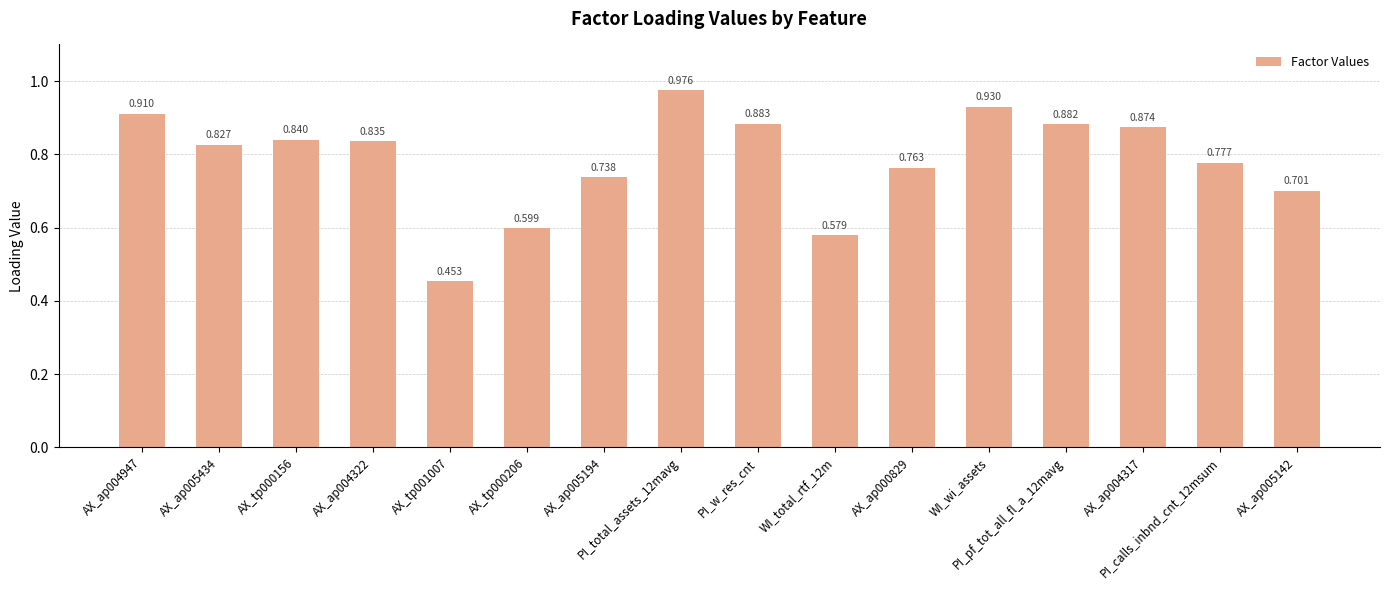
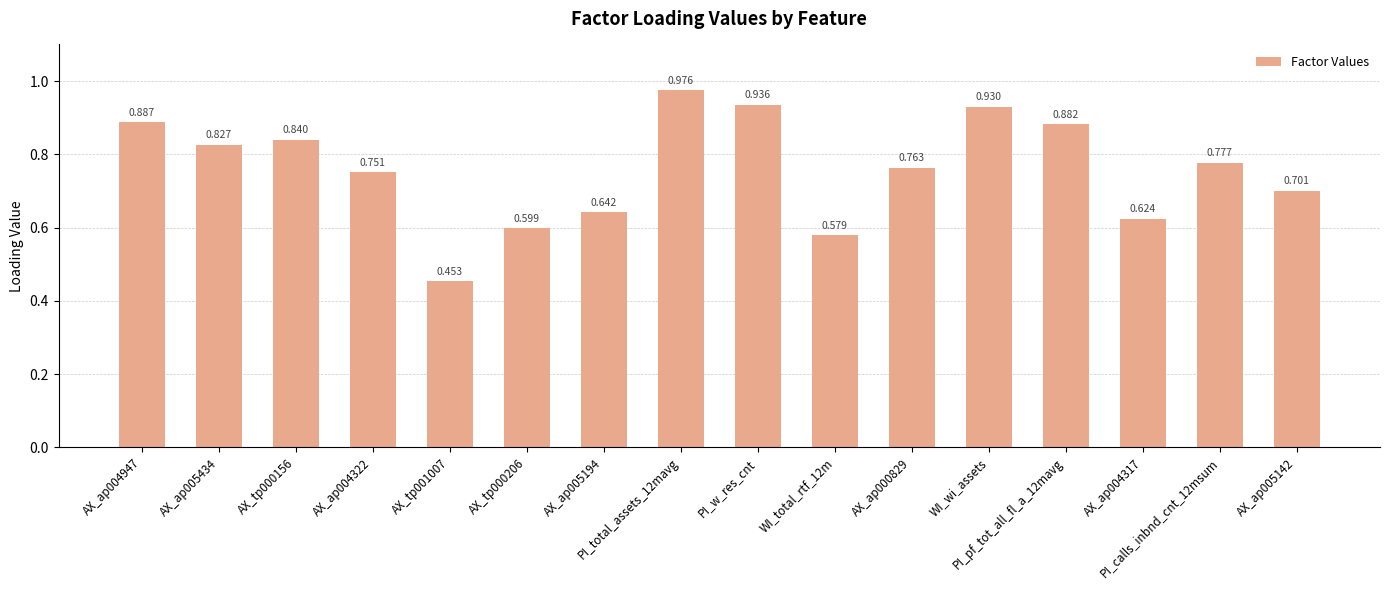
AX_ap004947: 0.910 -> 0.887
AX_ap004322: 0.835 -> 0.751
AX_ap005194: 0.738 -> 0.642
PI_w_res_cnt: 0.883 -> 0.936
AX_ap004317: 0.874 -> 0.624
